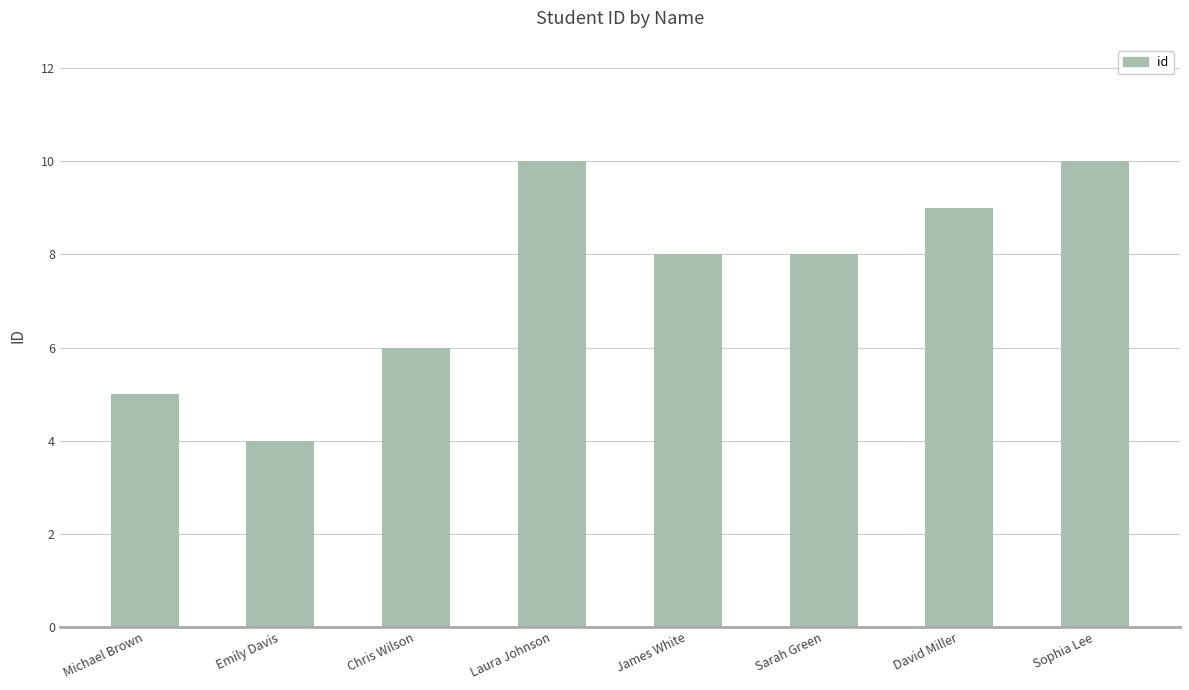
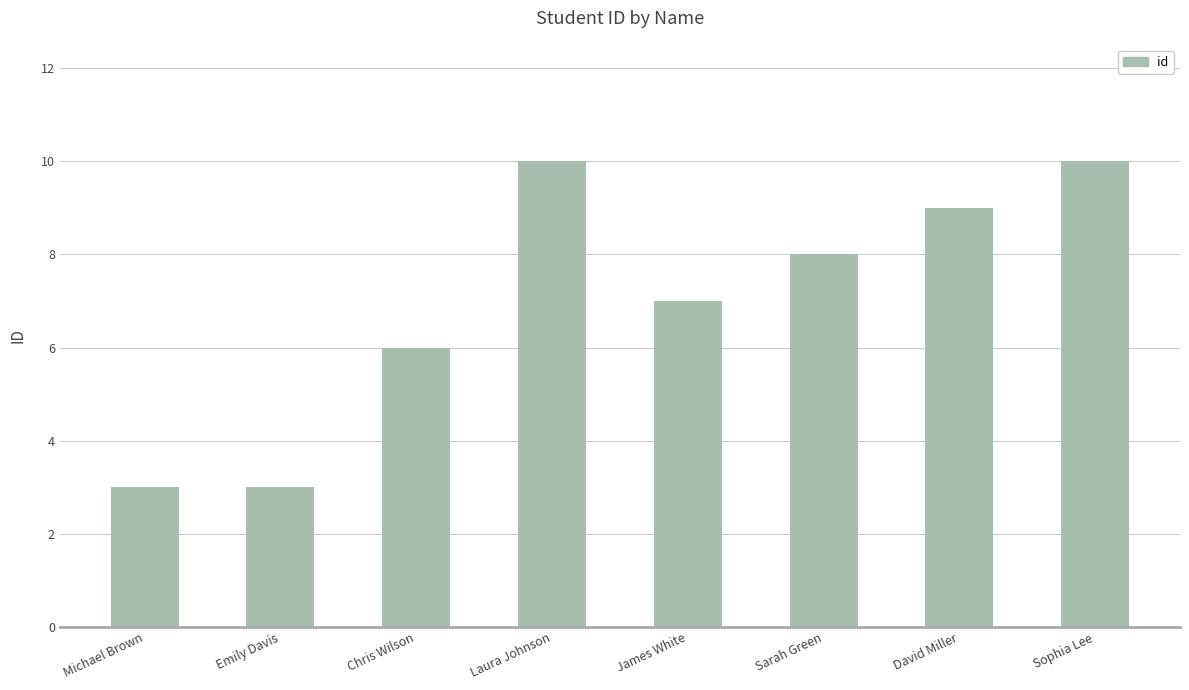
Michael Brown: 5 -> 3
Emily Davis: 4 -> 3
James White: 8 -> 7
